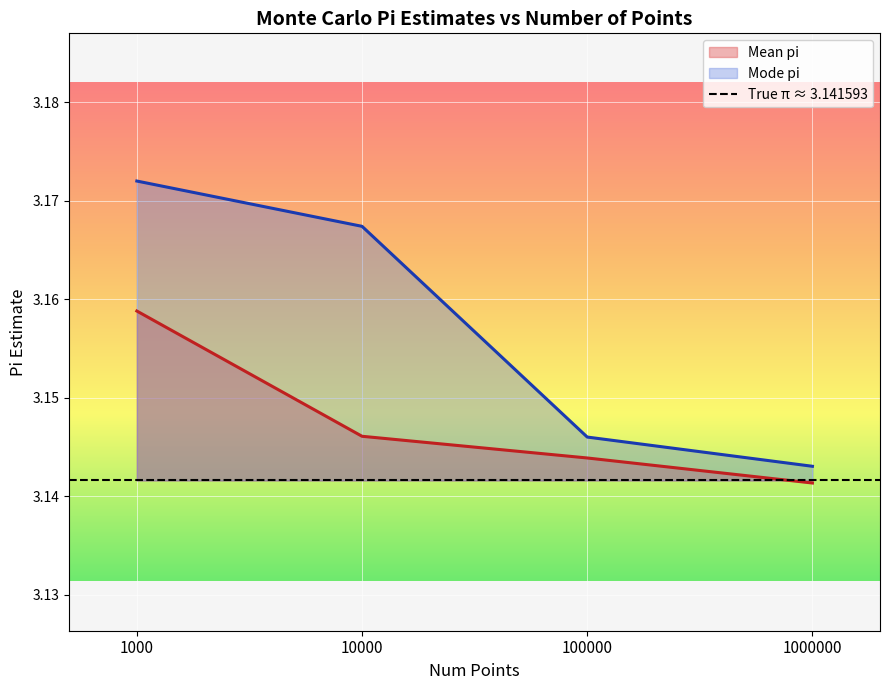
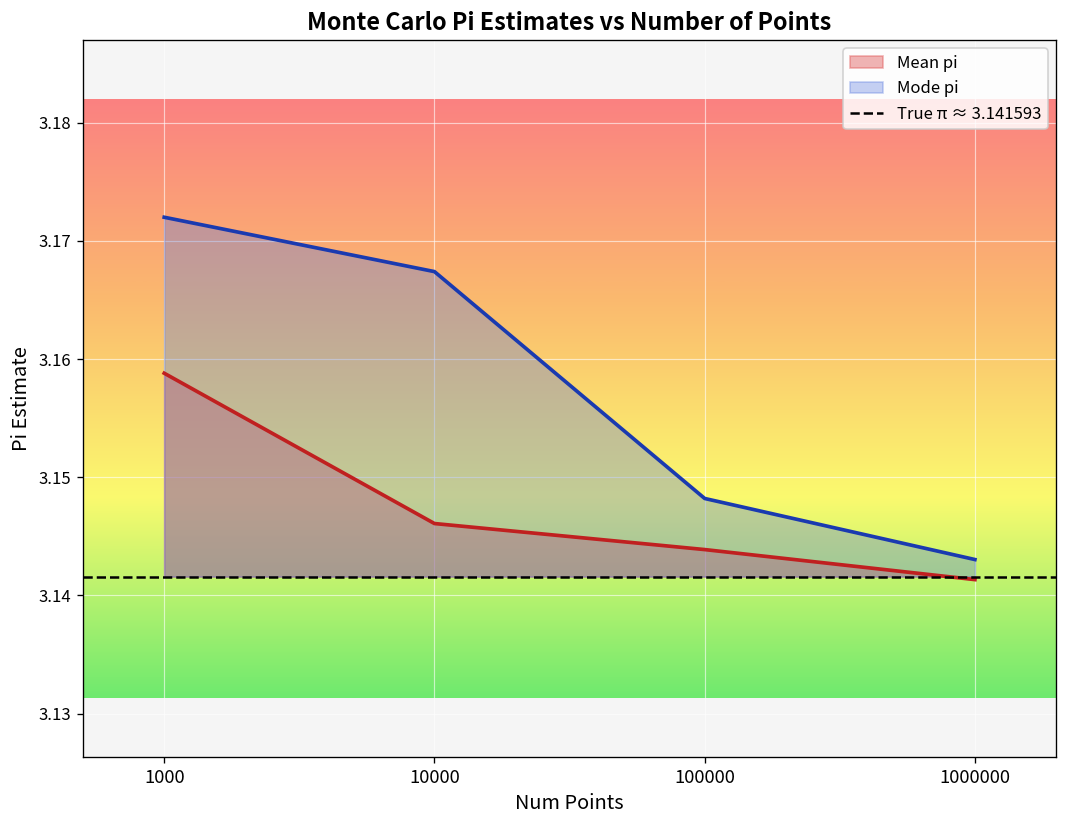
Mode pi, 100000: 3.146 -> 3.148
